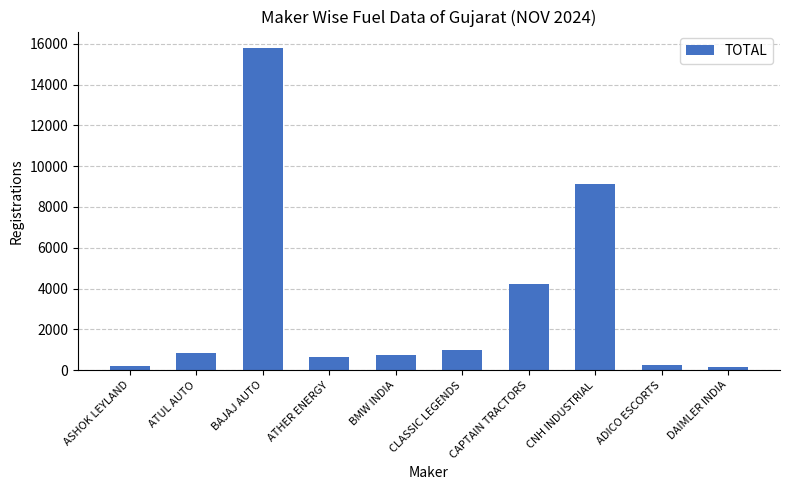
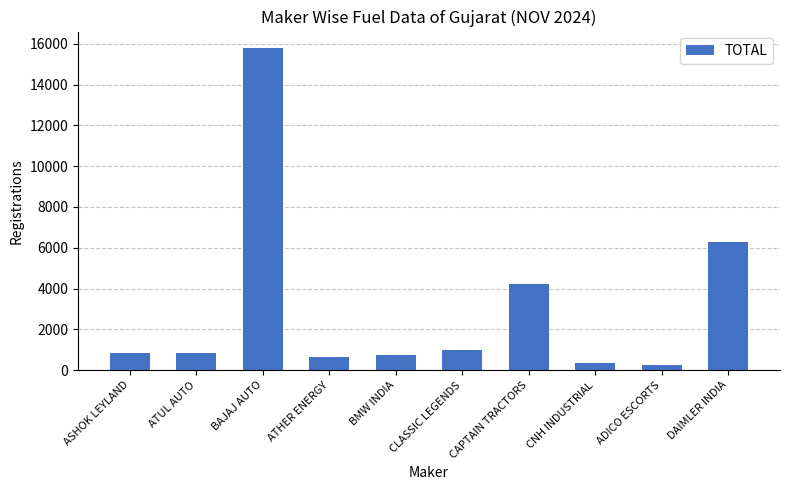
ASHOK LEYLAND: 200 -> 800
CNH INDUSTRIAL: 9100 -> 400
DAIMLER INDIA: 100 -> 6300
